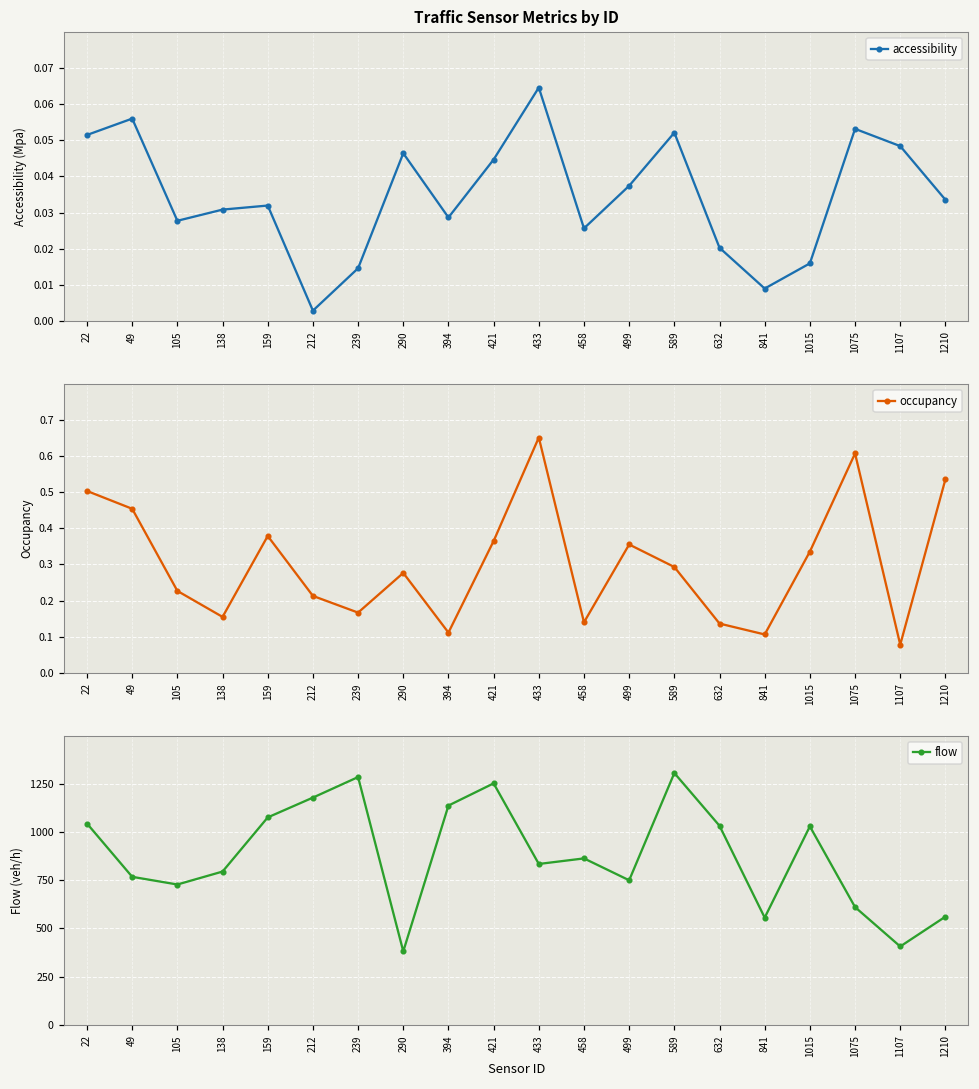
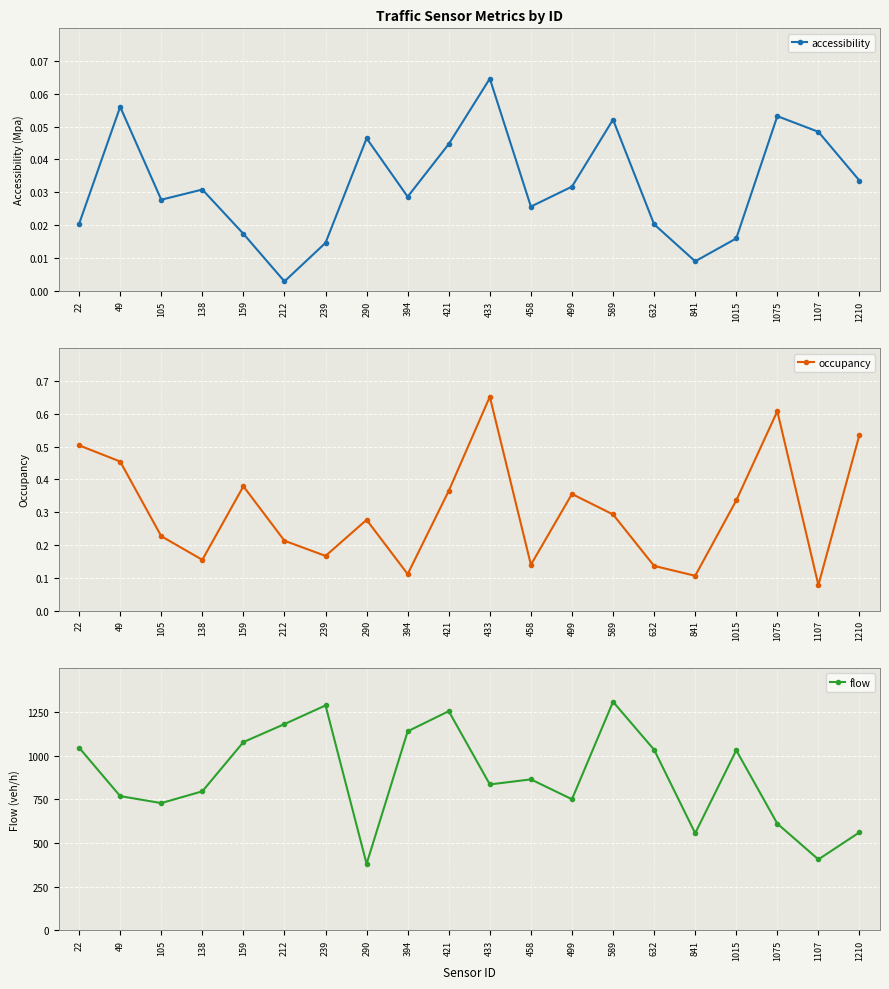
Traffic Sensor Metrics by ID, 22: 0.052 -> 0.020
Traffic Sensor Metrics by ID, 159: 0.032 -> 0.017
Traffic Sensor Metrics by ID, 499: 0.037 -> 0.032
